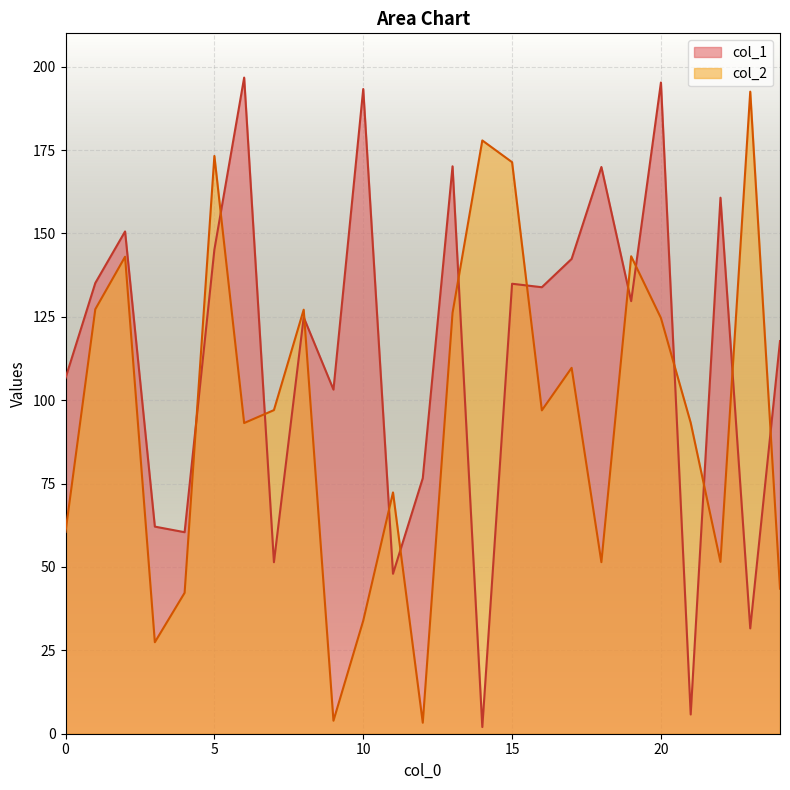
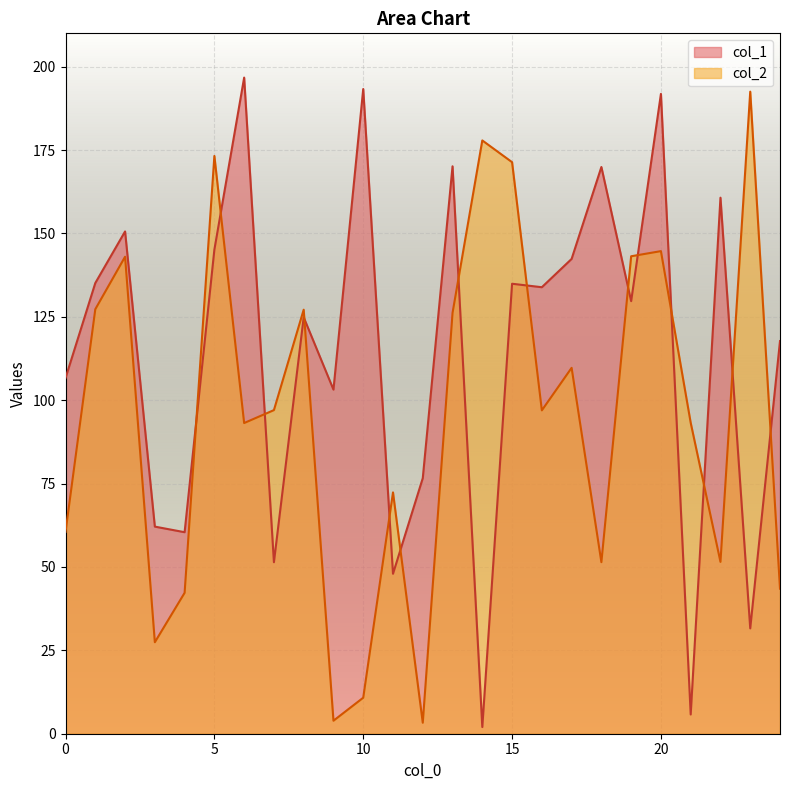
col_2, 10: 34 -> 11
col_1, 20: 195 -> 192
col_2, 20: 125 -> 145
